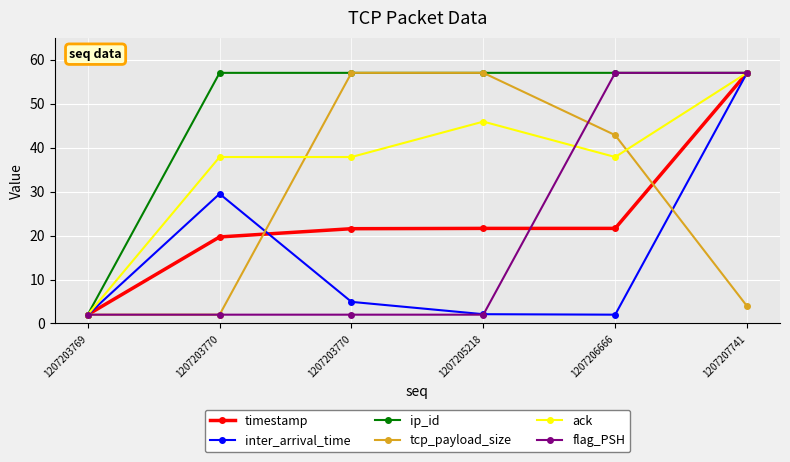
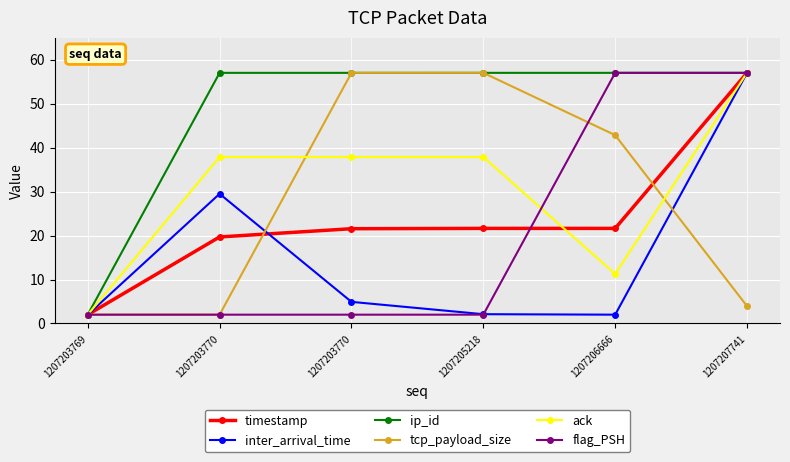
ack, 1207205218: 46 -> 38
ack, 1207206666: 38 -> 11
